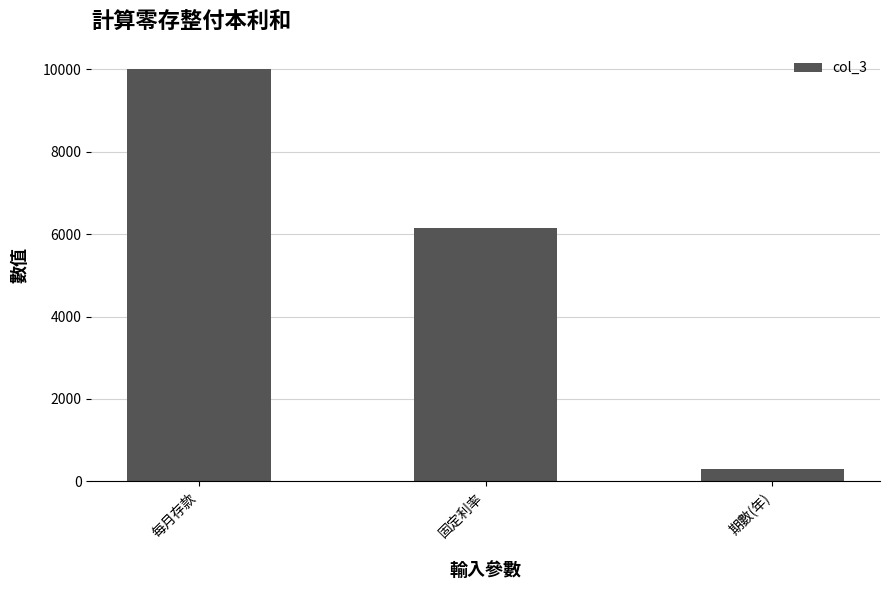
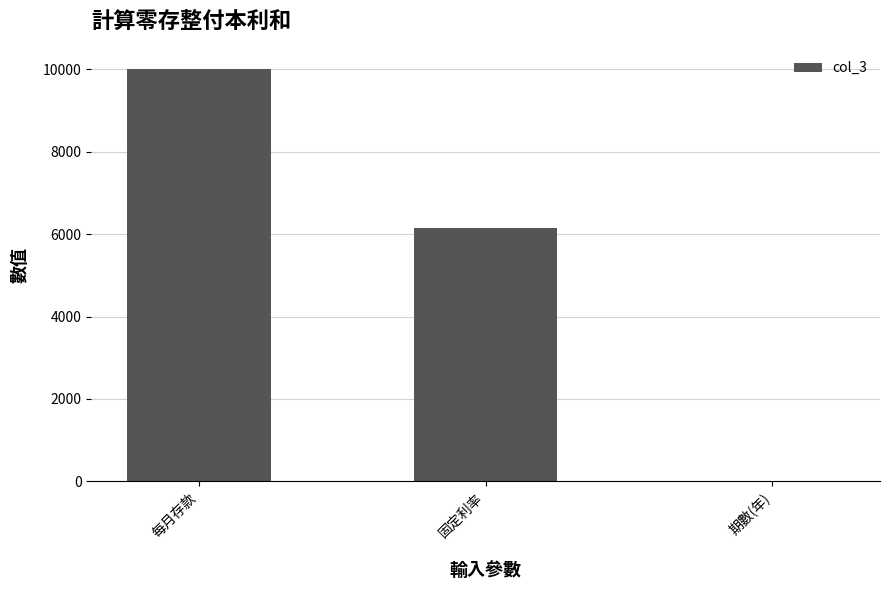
期數(年): 300 -> 0
